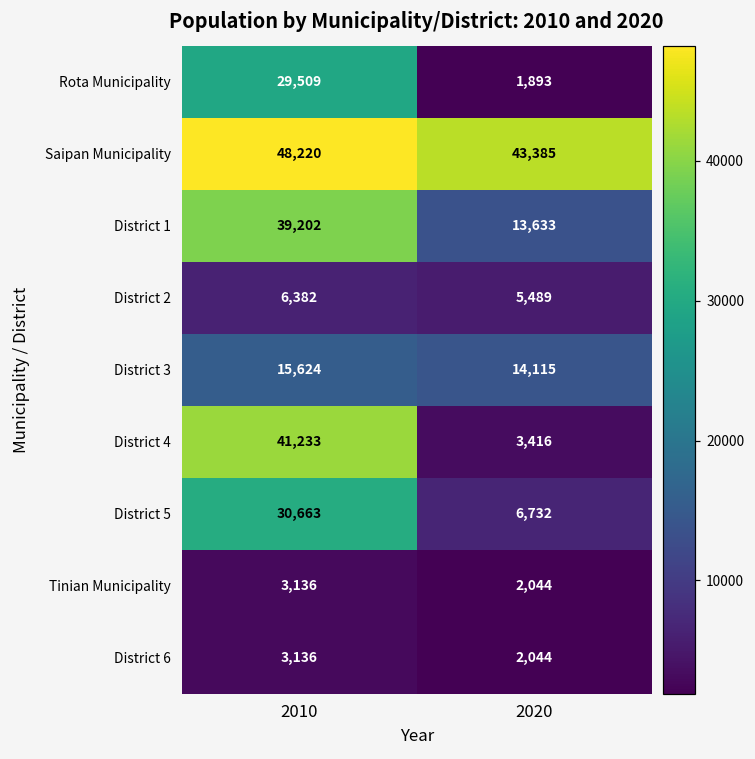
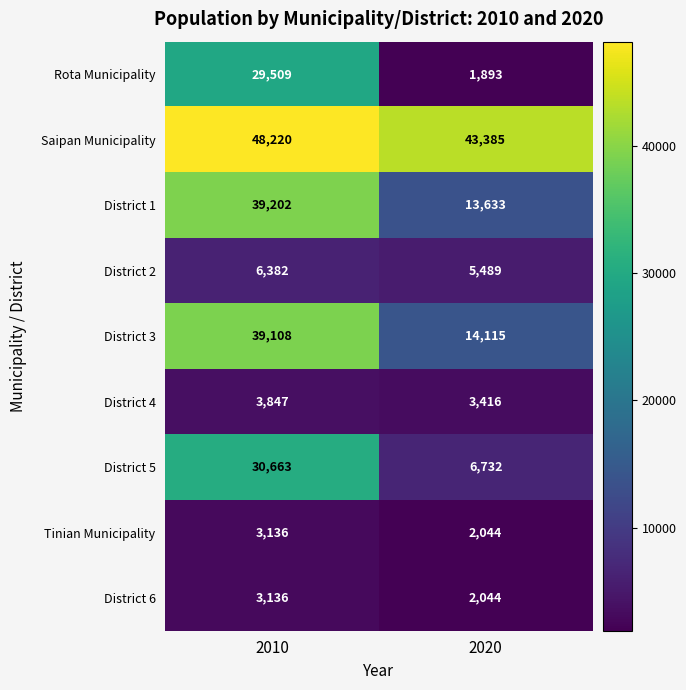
District 3, 2010: 15,624 -> 39,108
District 4, 2010: 41,233 -> 3,847
